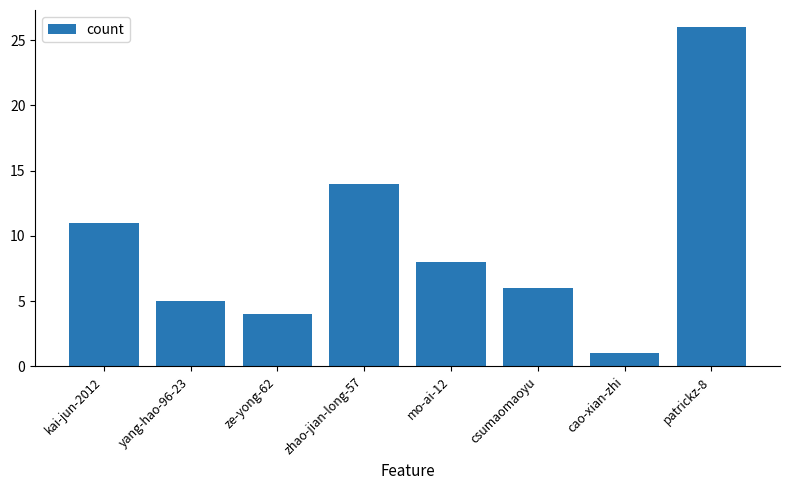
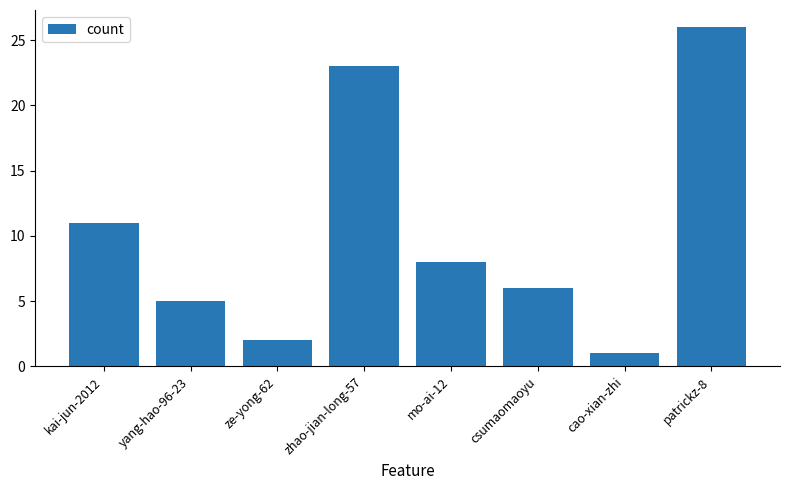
ze-yong-62: 4 -> 2
zhao-jian-long-57: 14 -> 23
